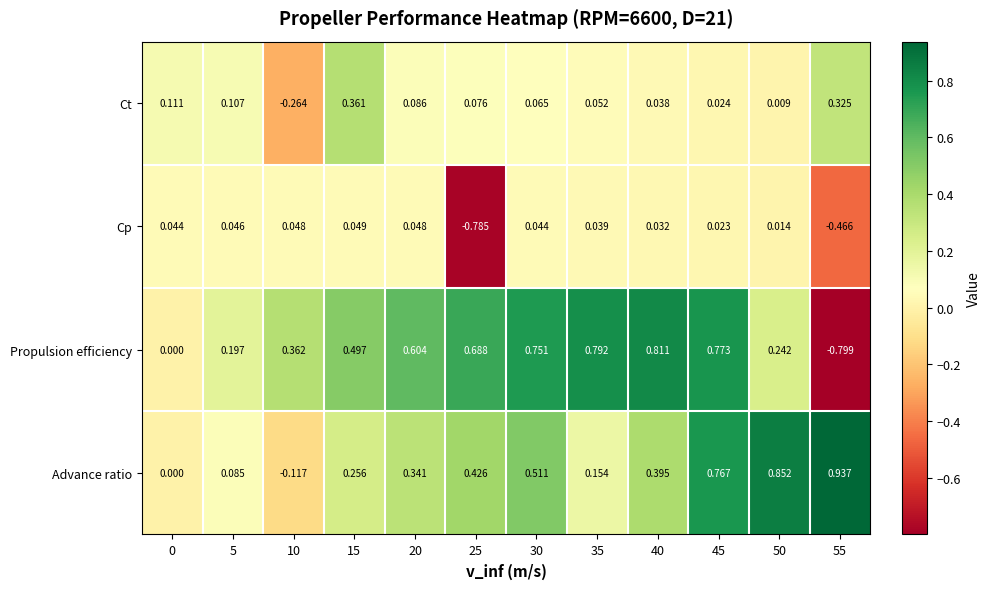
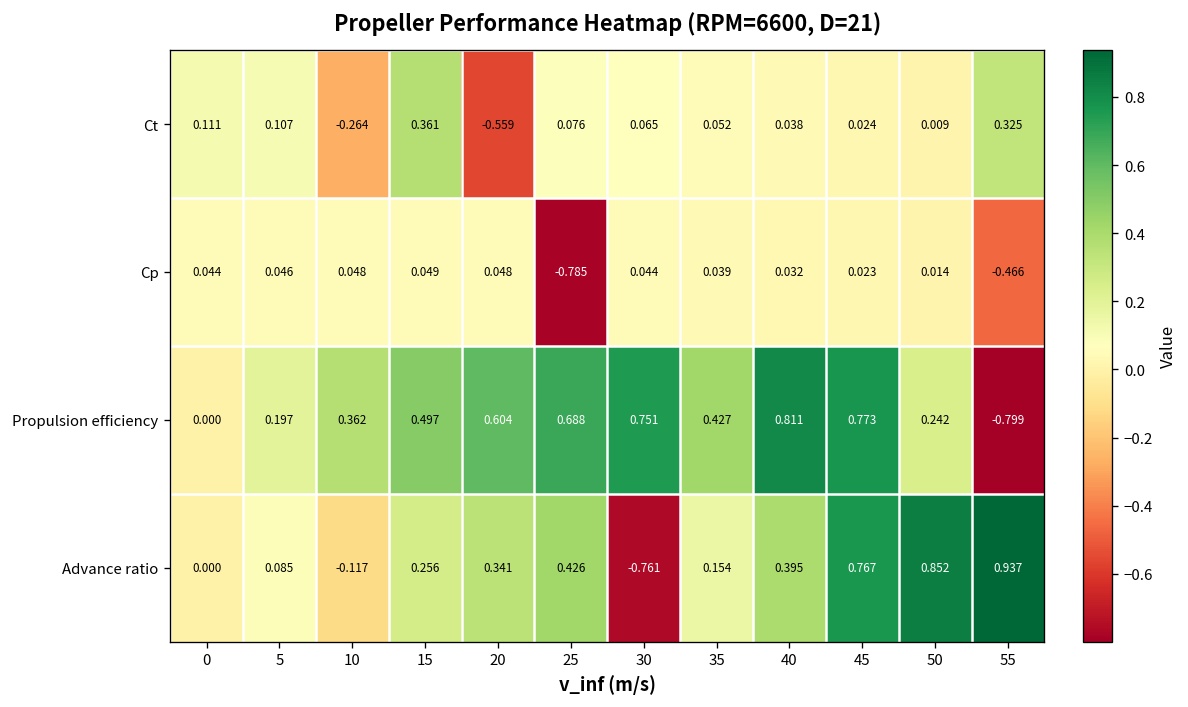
Ct, 20: 0.086 -> -0.559
Propulsion efficiency, 35: 0.792 -> 0.427
Advance ratio, 30: 0.511 -> -0.761
